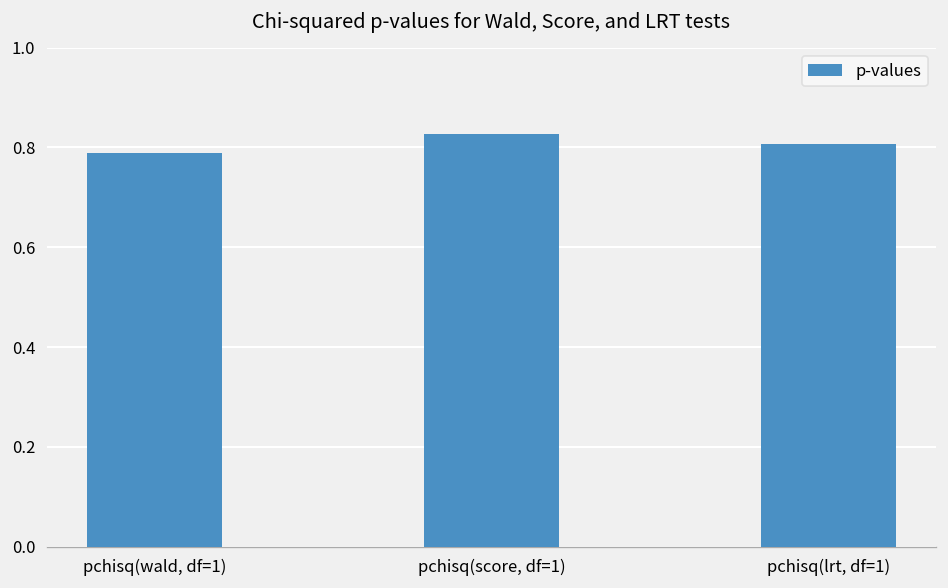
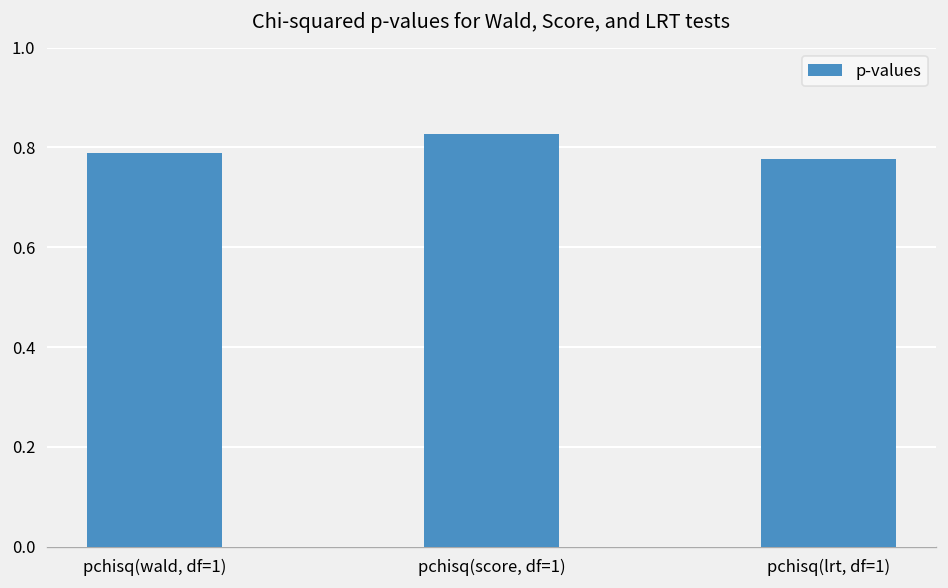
pchisq(lrt, df=1): 0.81 -> 0.78
